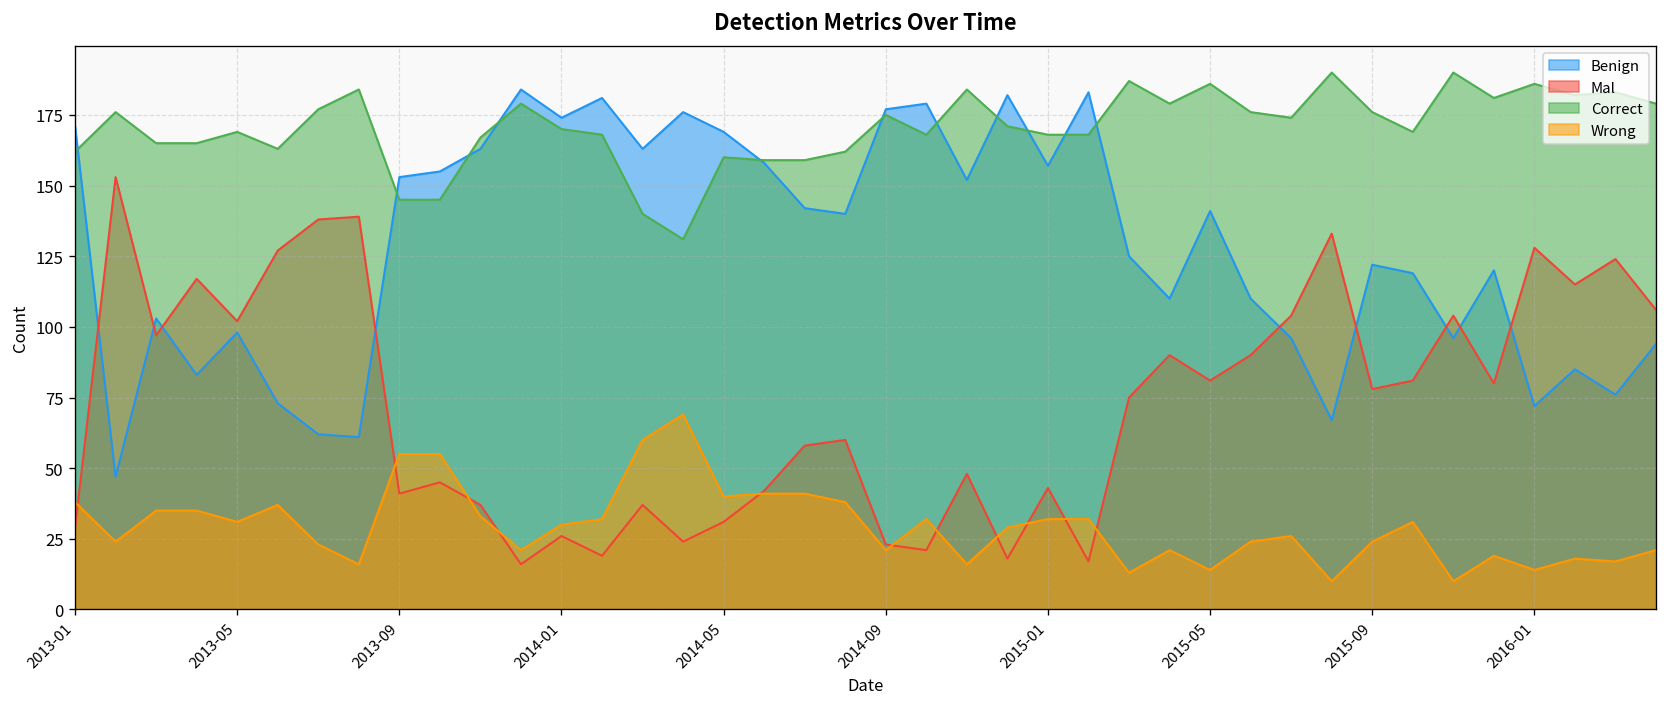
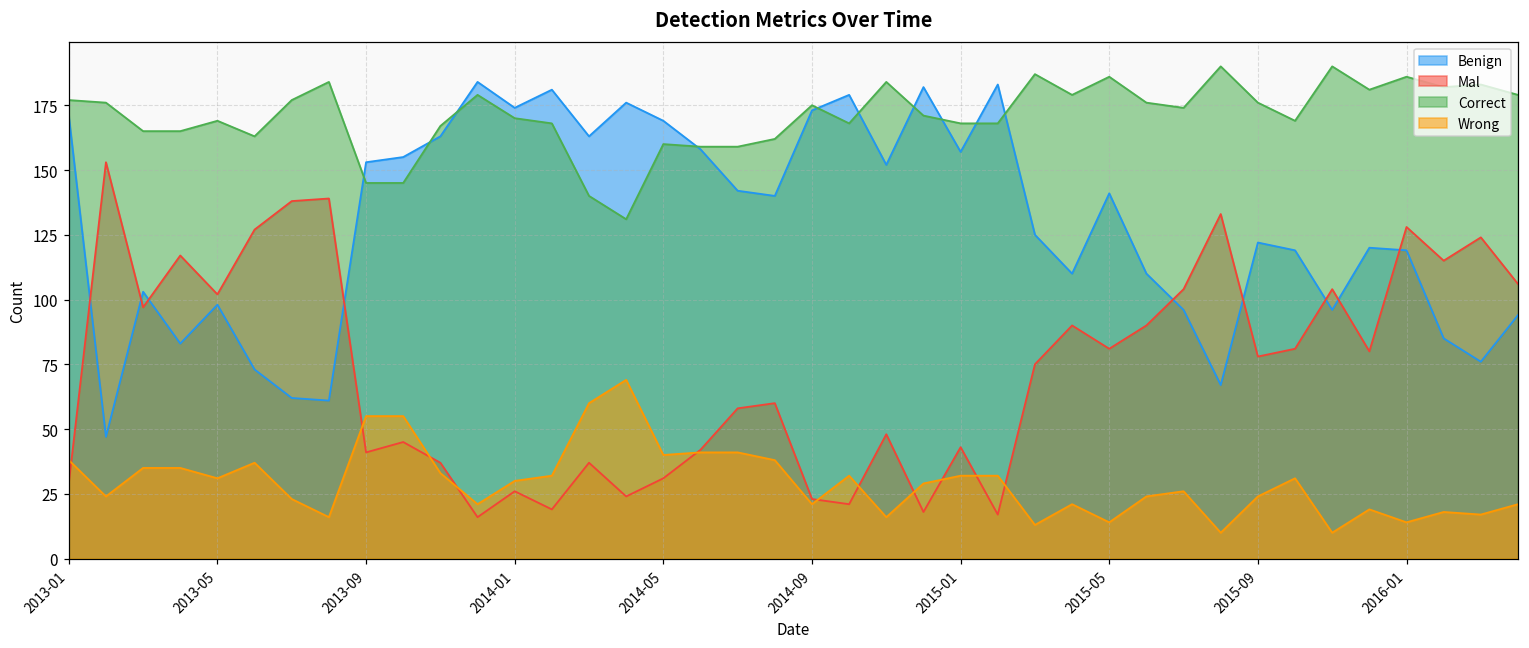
Correct, 2013-01: 162 -> 177
Benign, 2014-09: 177 -> 173
Benign, 2016-01: 72 -> 119
